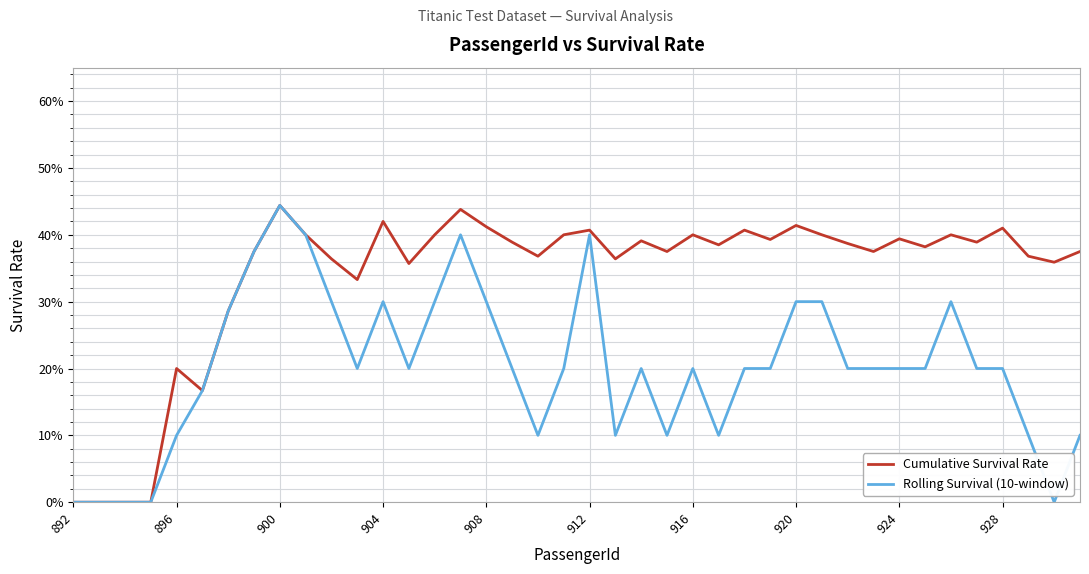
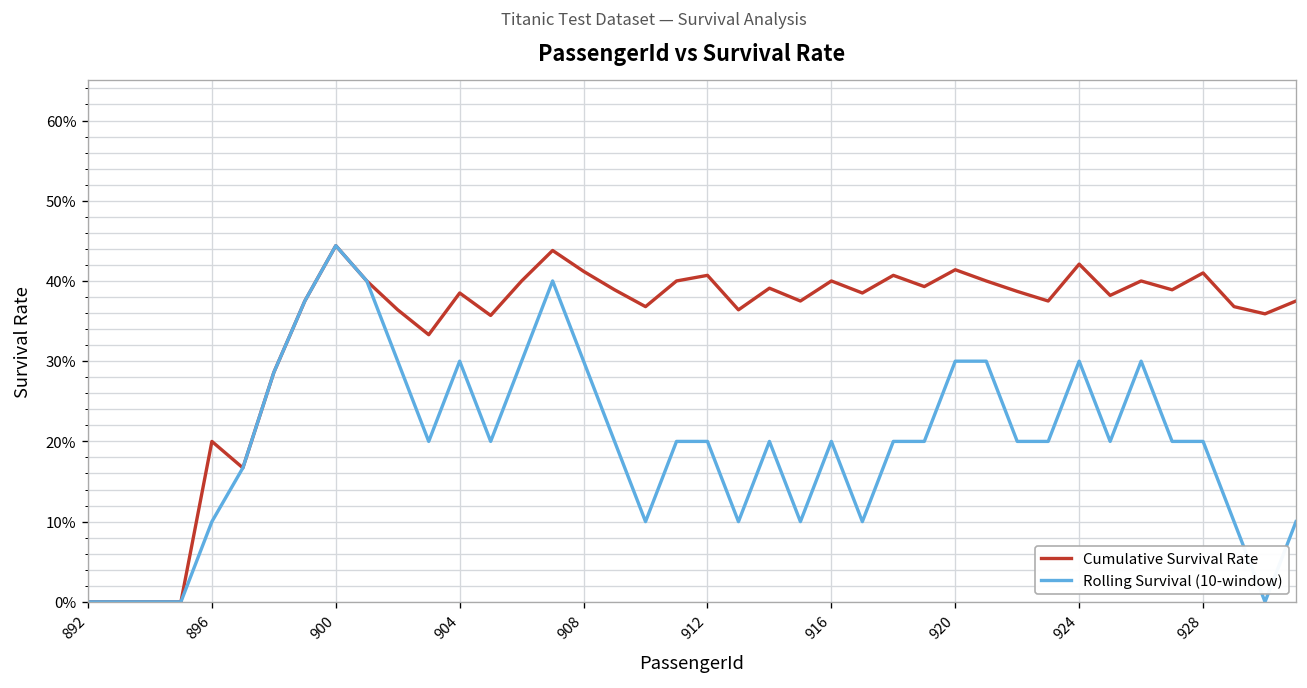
Cumulative Survival Rate, 904: 42% -> 39%
Rolling Survival (10-window), 912: 40% -> 20%
Cumulative Survival Rate, 924: 39% -> 42%
Rolling Survival (10-window), 924: 20% -> 30%
